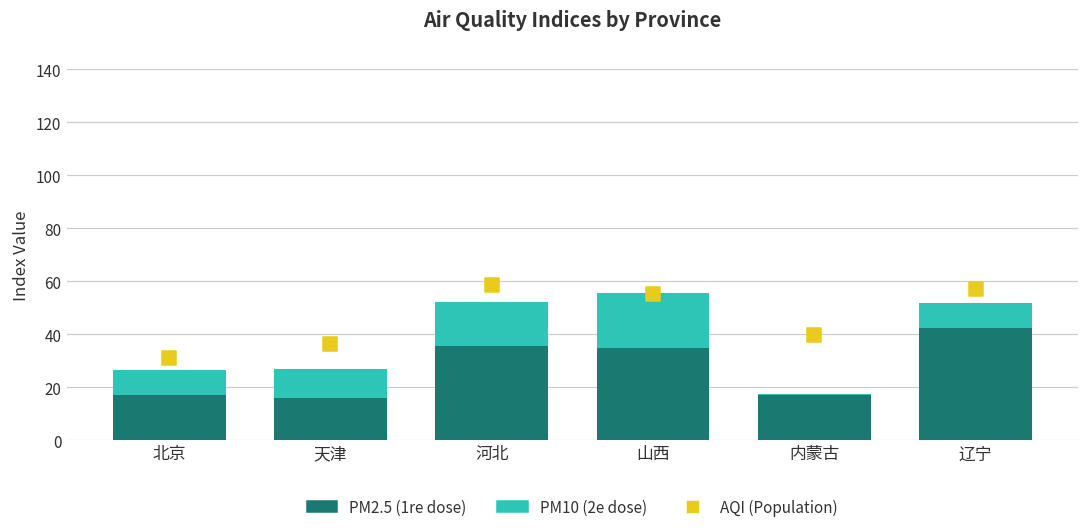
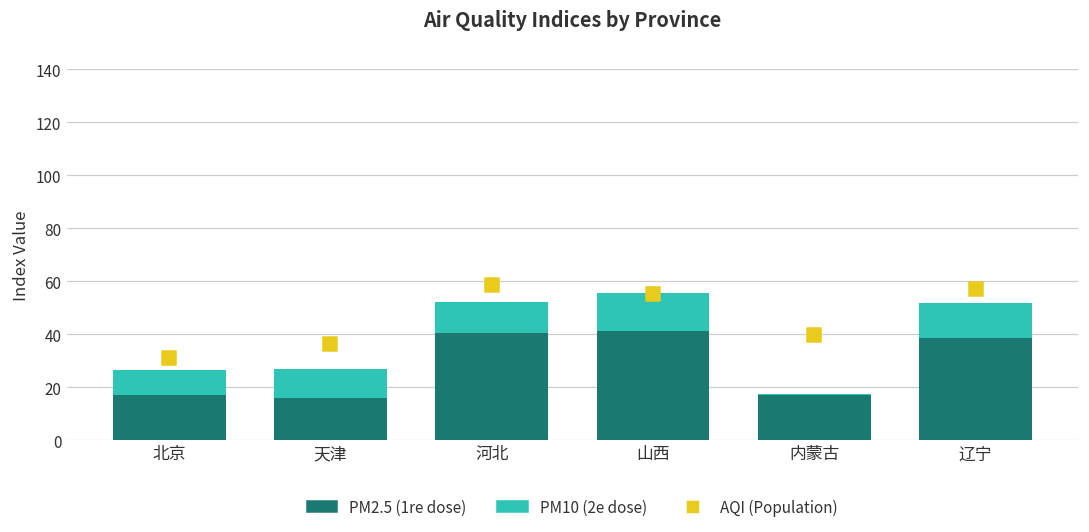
PM2.5 (1re dose), 河北: 35 -> 40
PM2.5 (1re dose), 山西: 35 -> 41
PM2.5 (1re dose), 辽宁: 42 -> 39
